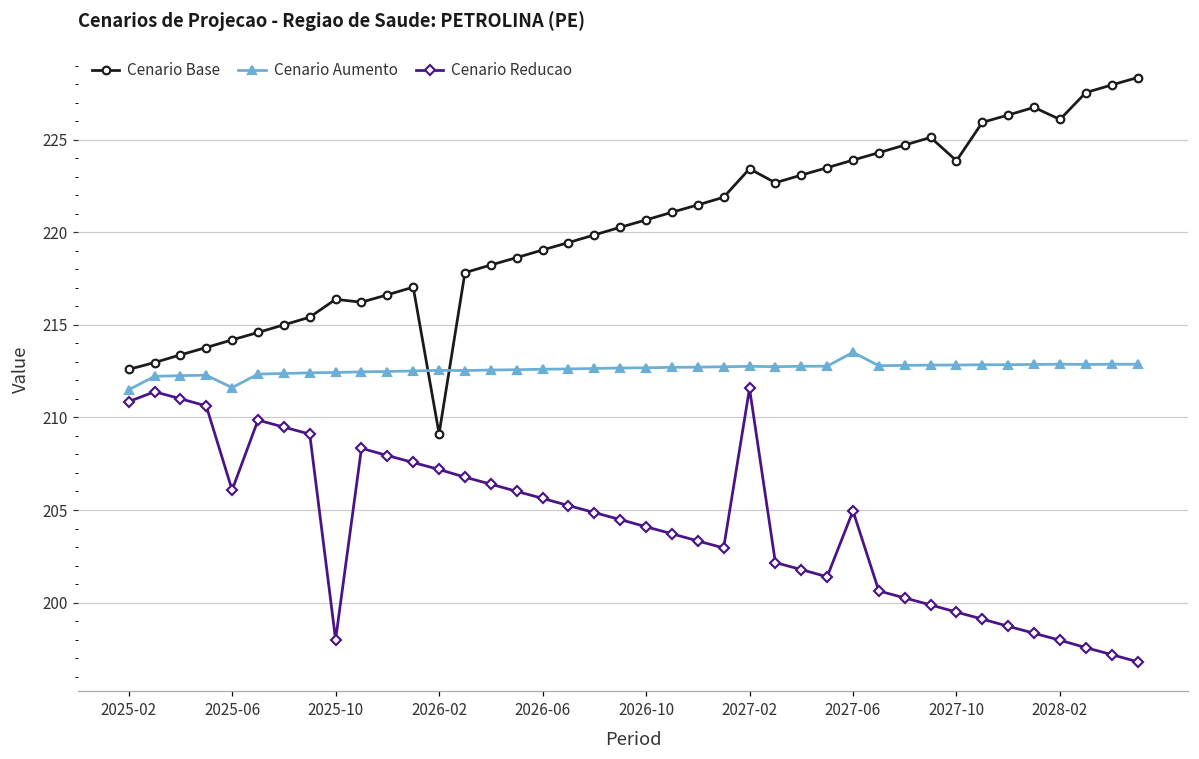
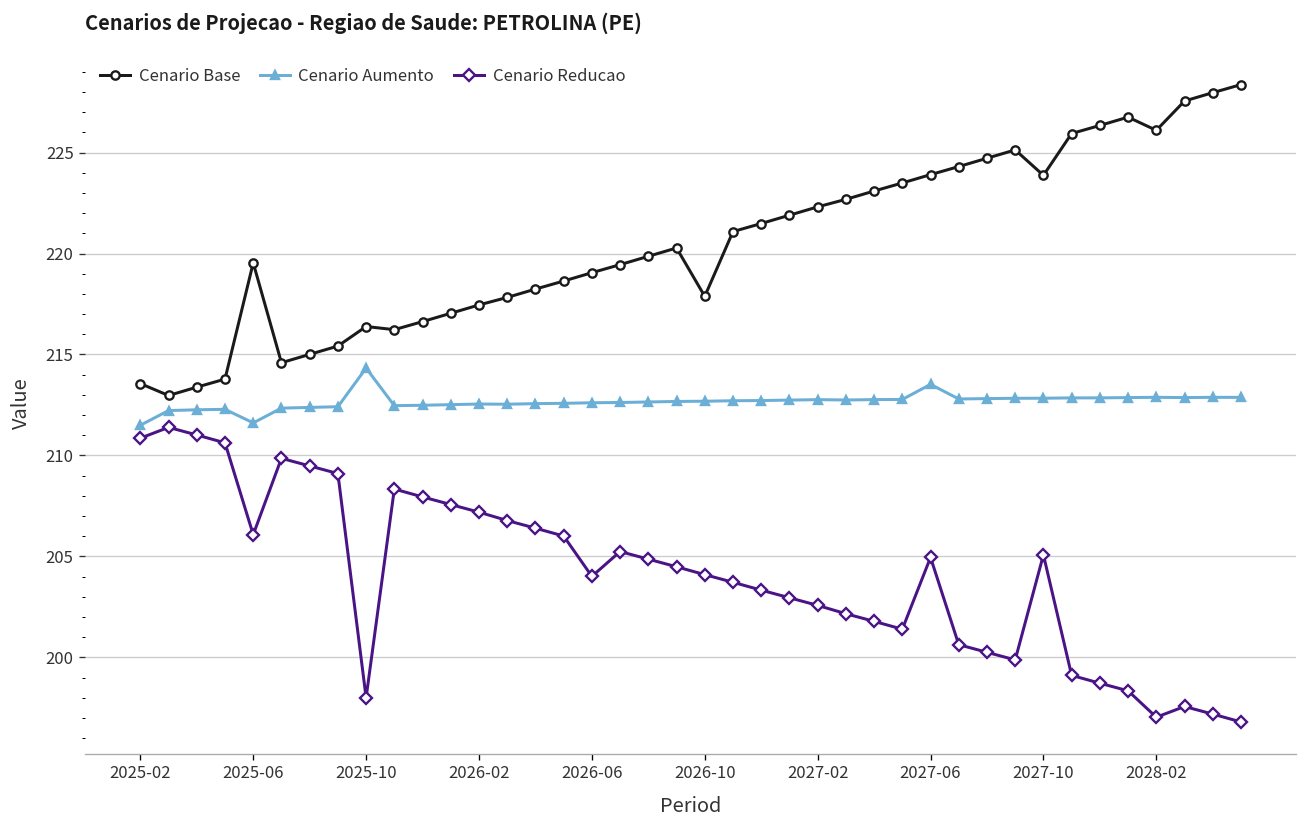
Cenario Base, 2025-02: 212.6 -> 213.6
Cenario Base, 2025-06: 214.2 -> 219.5
Cenario Aumento, 2025-10: 212.4 -> 214.3
Cenario Base, 2026-02: 209.1 -> 217.5
Cenario Reducao, 2026-06: 205.6 -> 204.0
Cenario Base, 2026-10: 220.7 -> 217.9
Cenario Base, 2027-02: 223.4 -> 222.3
Cenario Reducao, 2027-02: 211.6 -> 202.6
Cenario Reducao, 2027-10: 199.5 -> 205.1
Cenario Reducao, 2028-02: 198.0 -> 197.0
